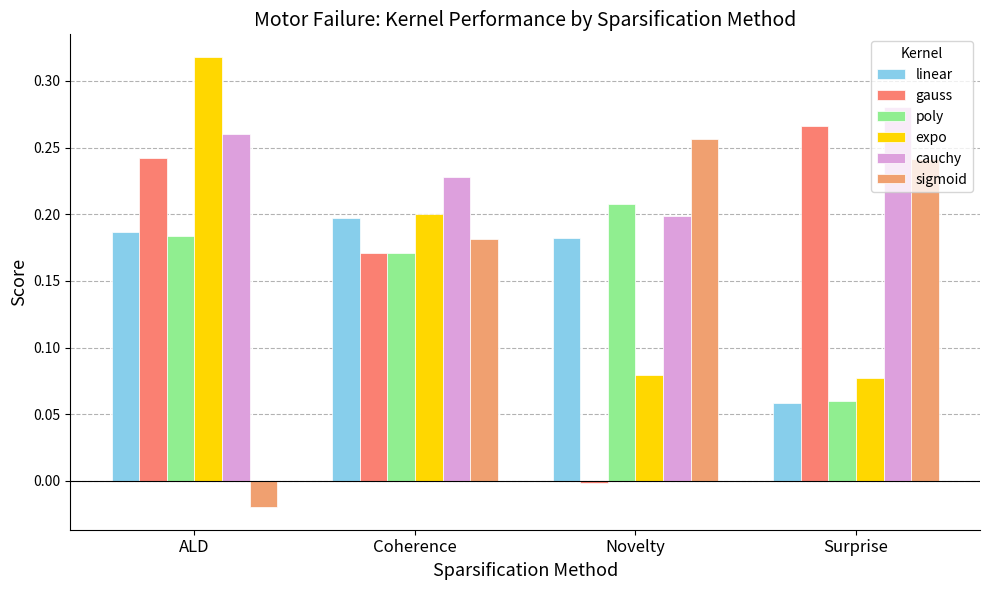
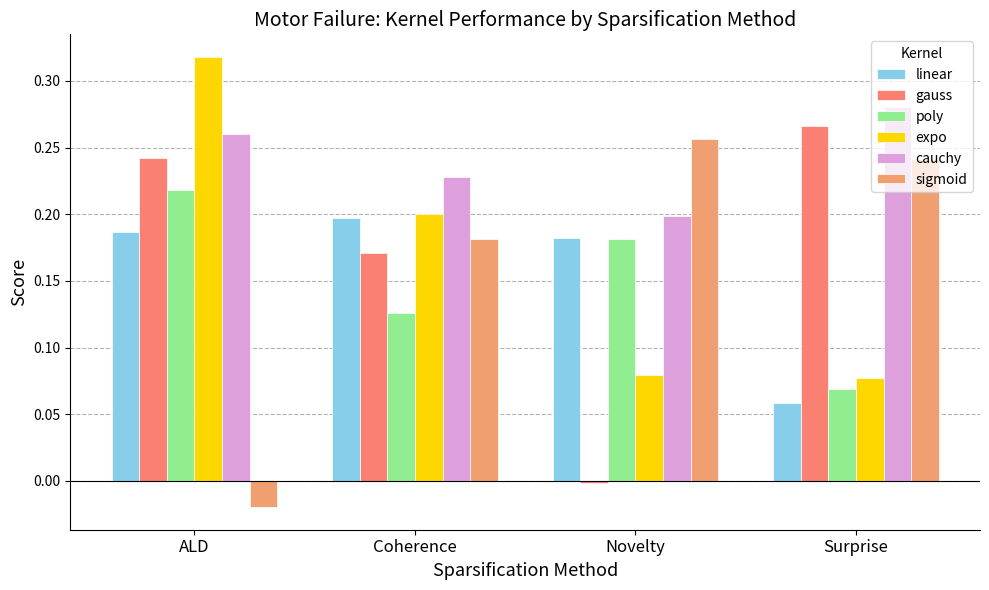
poly, ALD: 0.184 -> 0.218
poly, Coherence: 0.171 -> 0.126
poly, Novelty: 0.207 -> 0.181
poly, Surprise: 0.060 -> 0.069
